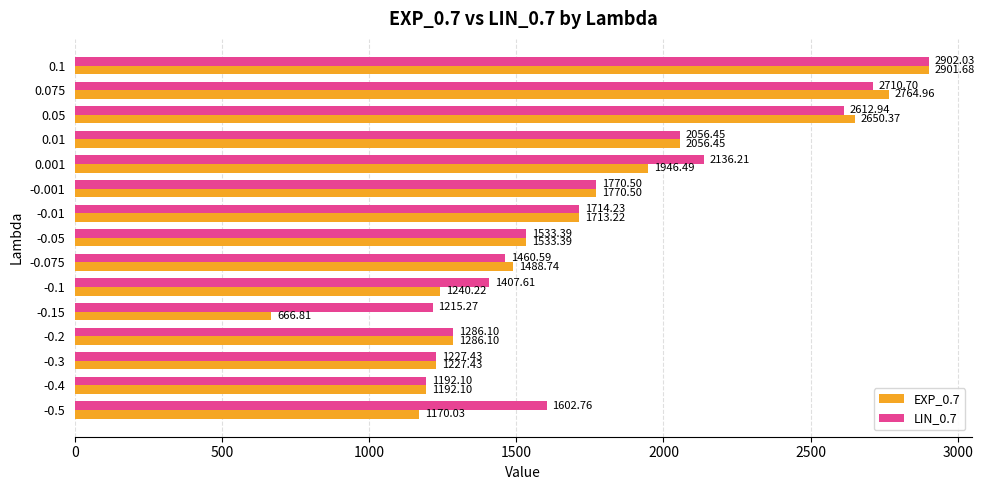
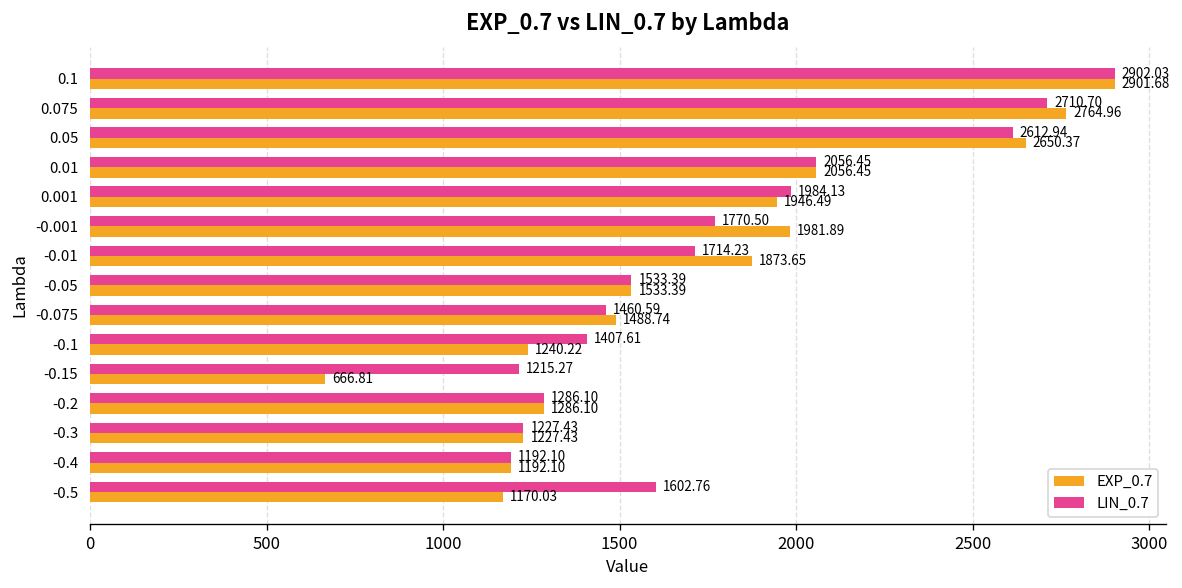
LIN_0.7, 0.001: 2136.21 -> 1984.13
EXP_0.7, -0.001: 1770.50 -> 1981.89
EXP_0.7, -0.01: 1713.22 -> 1873.65
